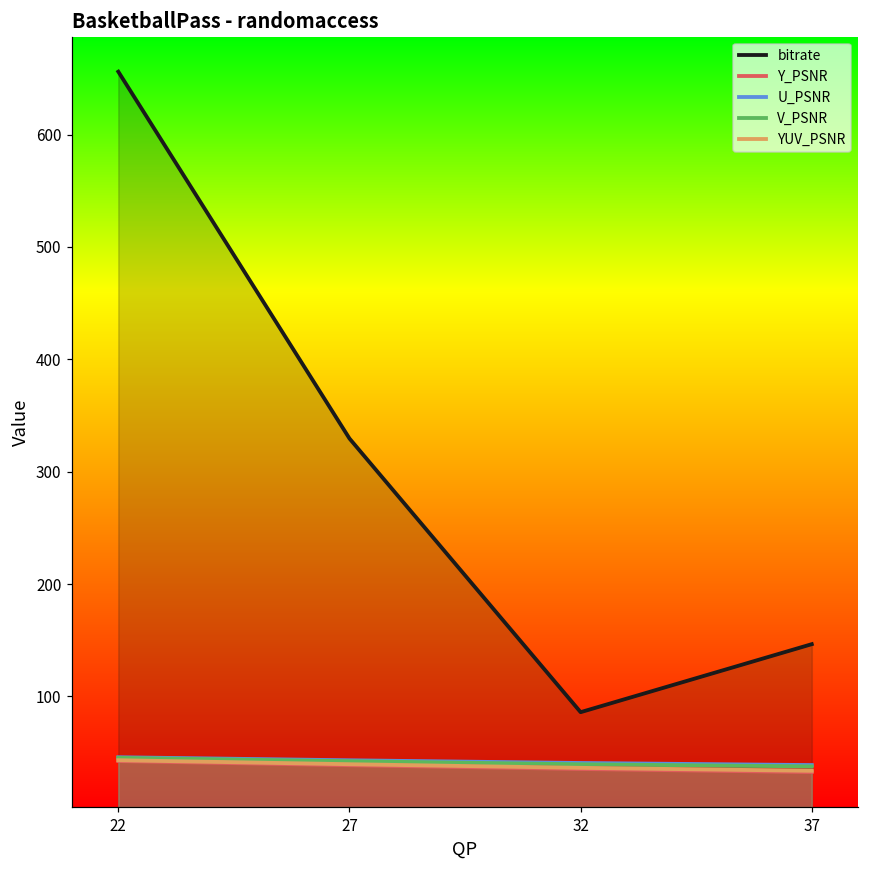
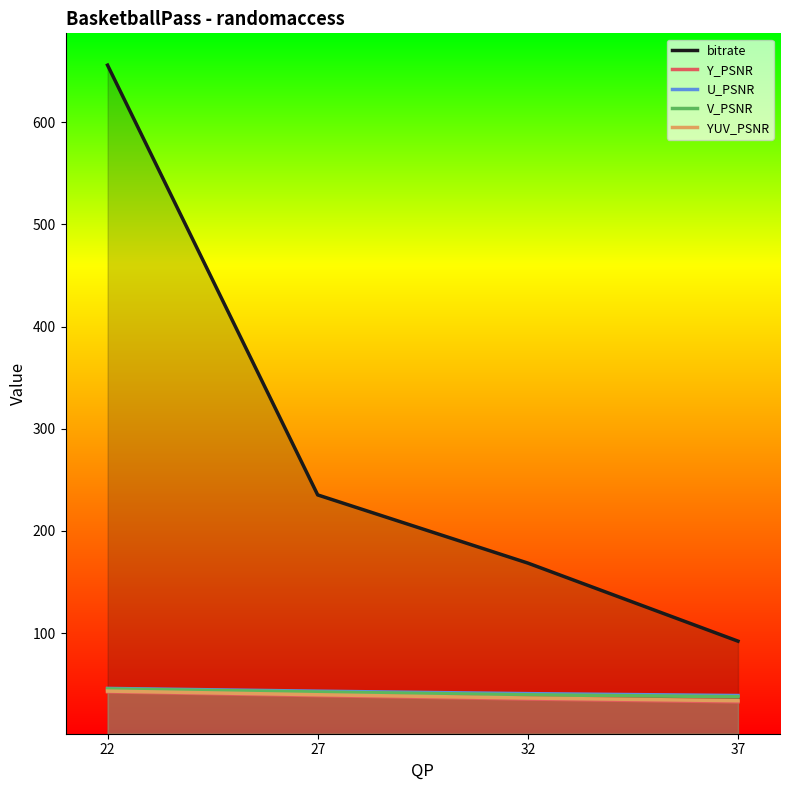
bitrate, 27: 330 -> 235
bitrate, 32: 86 -> 169
bitrate, 37: 147 -> 92
